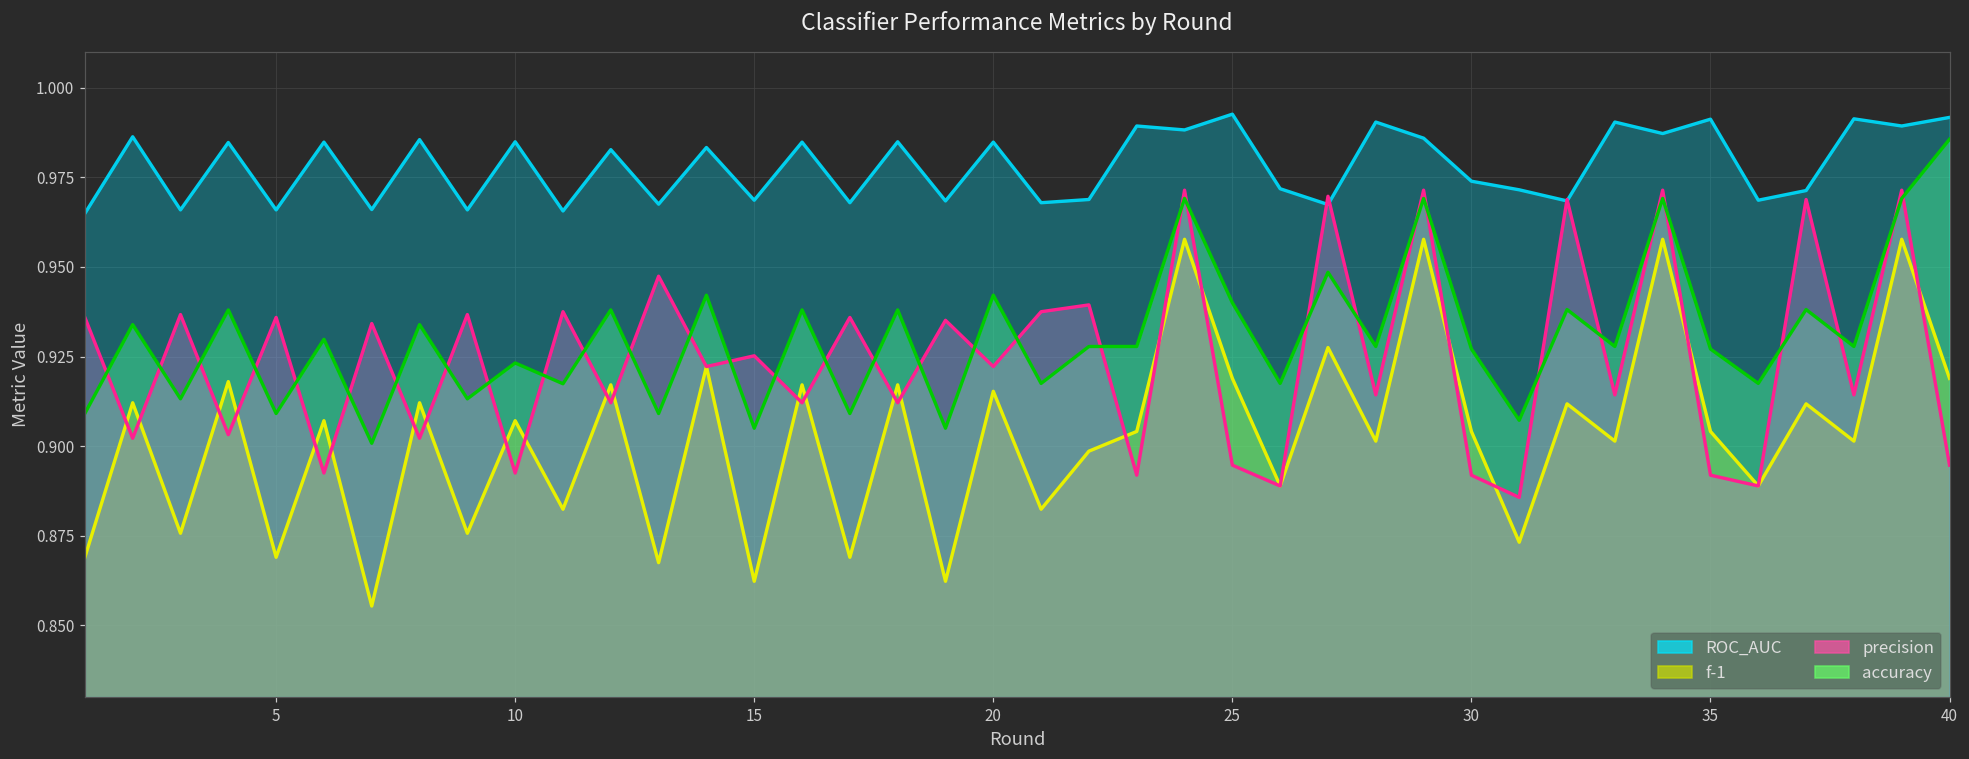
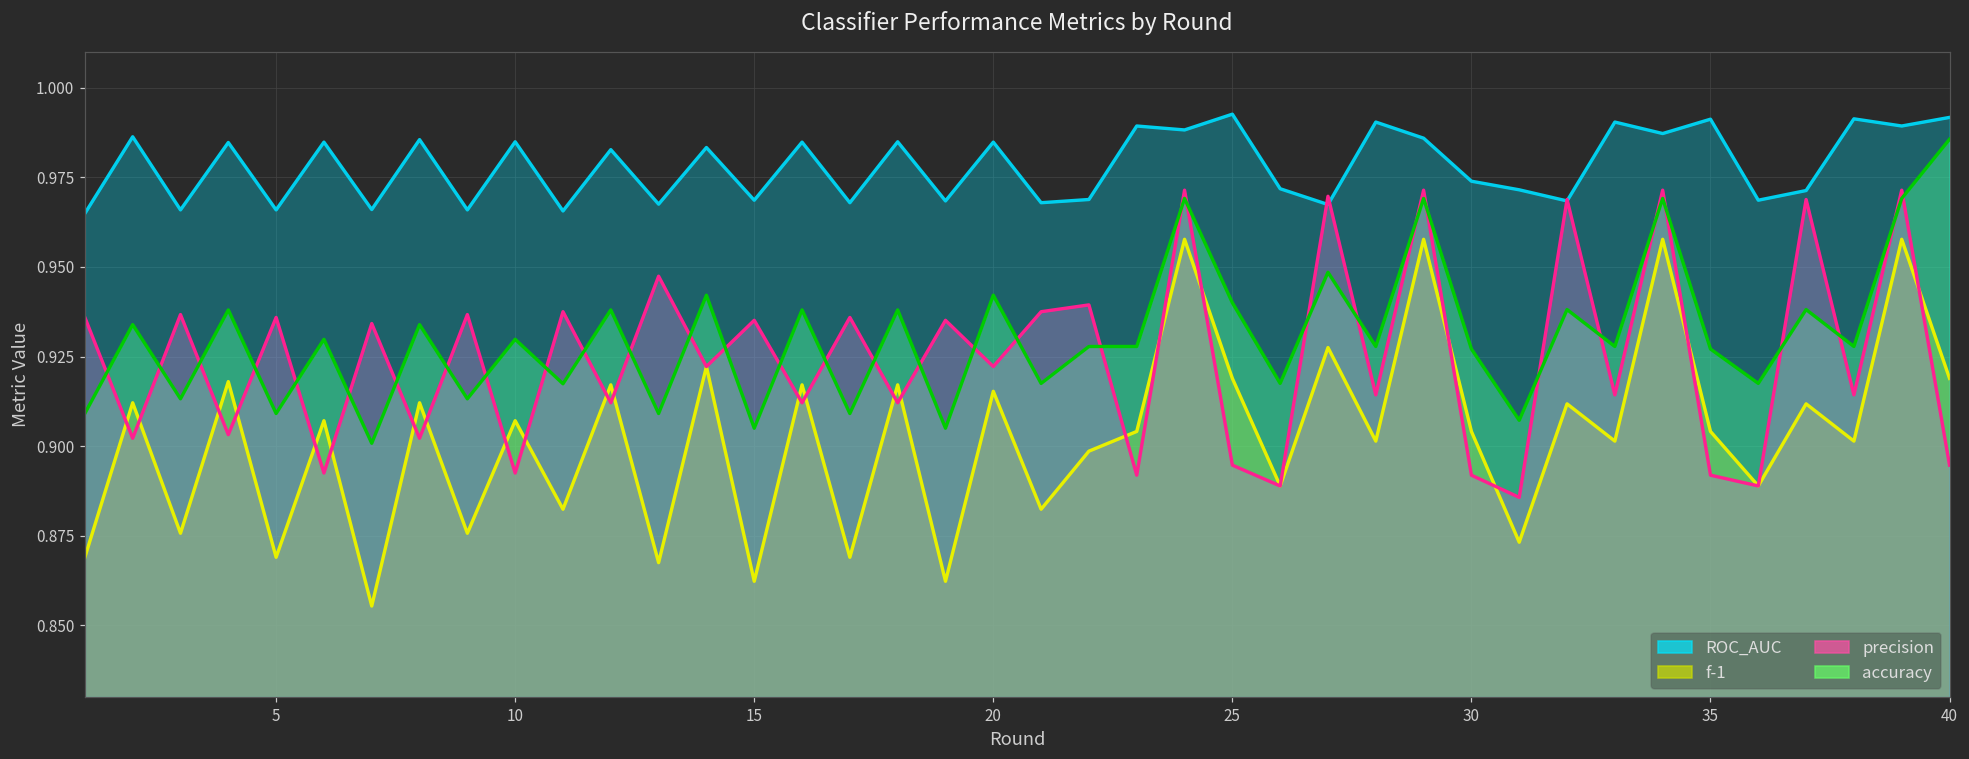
accuracy, 10: 0.923 -> 0.930
precision, 15: 0.925 -> 0.935
